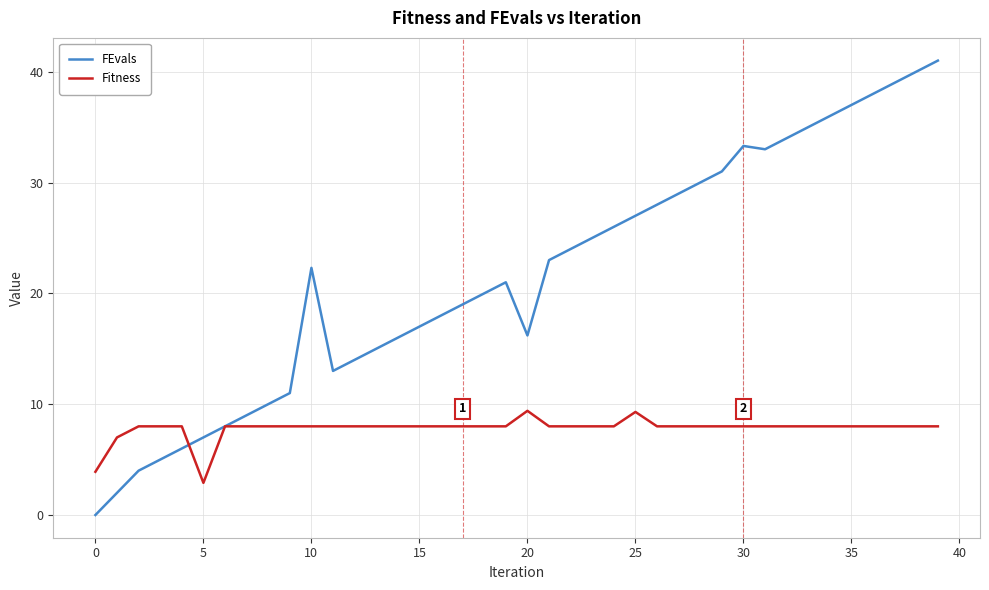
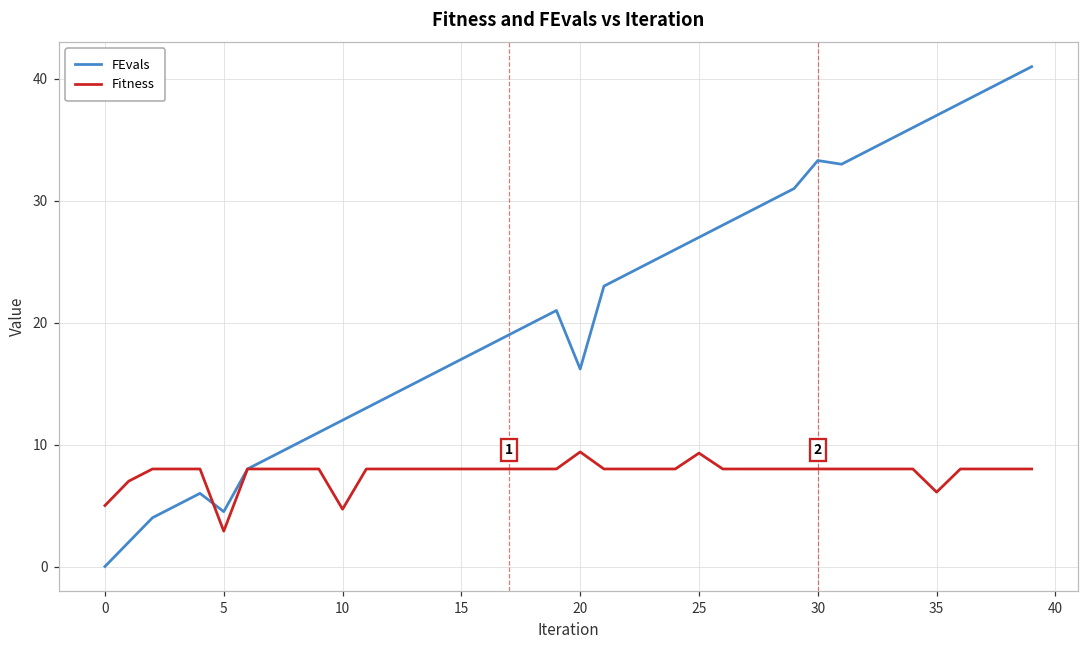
Fitness, 0: 3.9 -> 5.0
FEvals, 5: 7.0 -> 4.5
FEvals, 10: 22.3 -> 12.0
Fitness, 10: 8.0 -> 4.7
Fitness, 35: 8.0 -> 6.1
